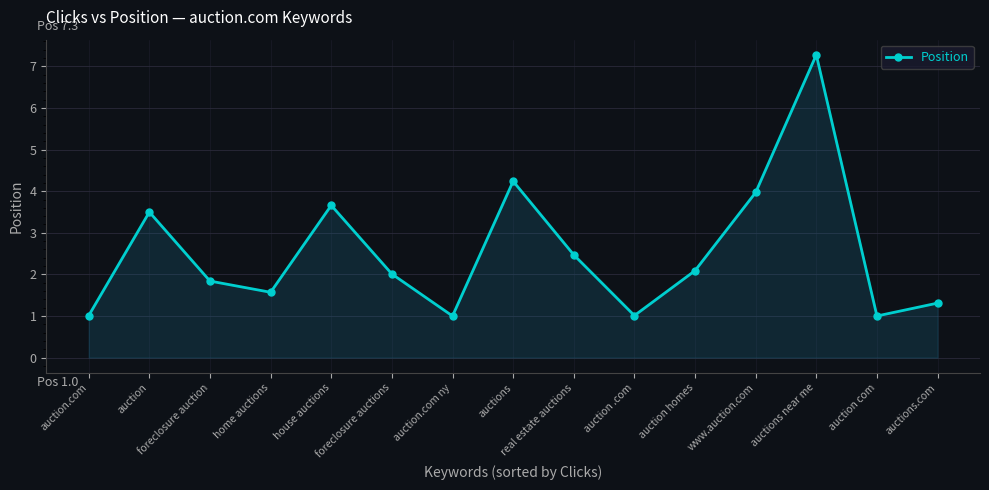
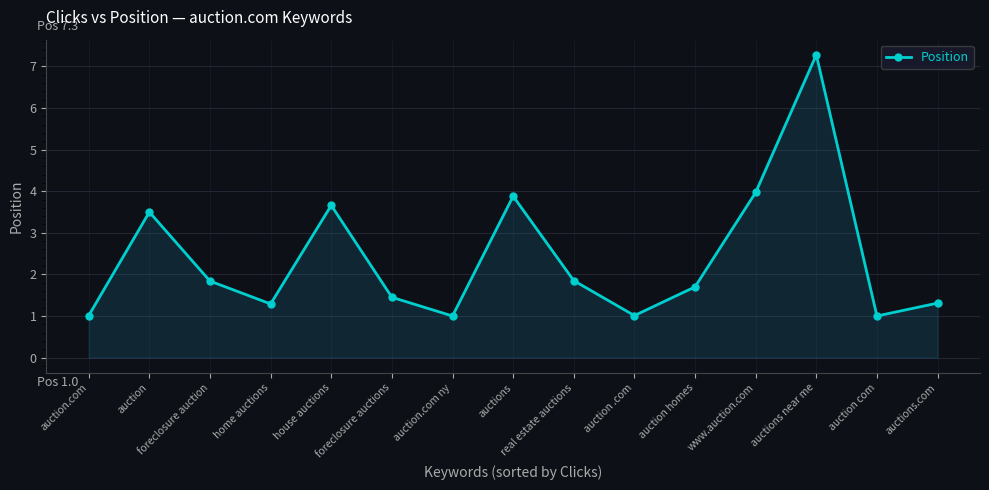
home auctions: 1.6 -> 1.3
foreclosure auctions: 2.0 -> 1.5
auctions: 4.2 -> 3.9
real estate auctions: 2.5 -> 1.9
auction homes: 2.1 -> 1.7
